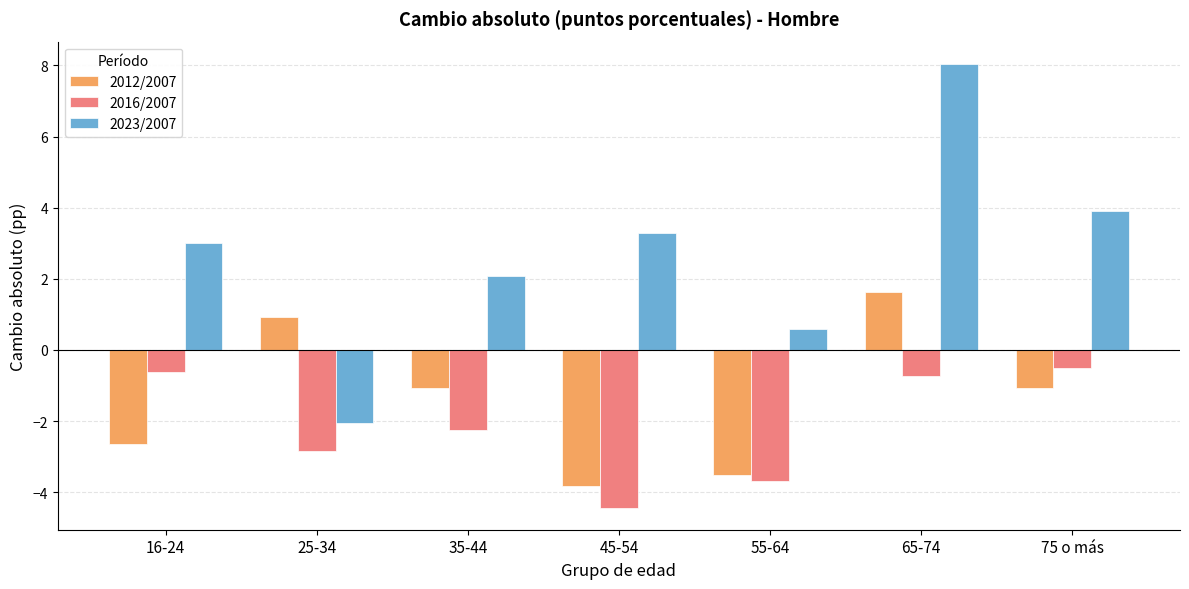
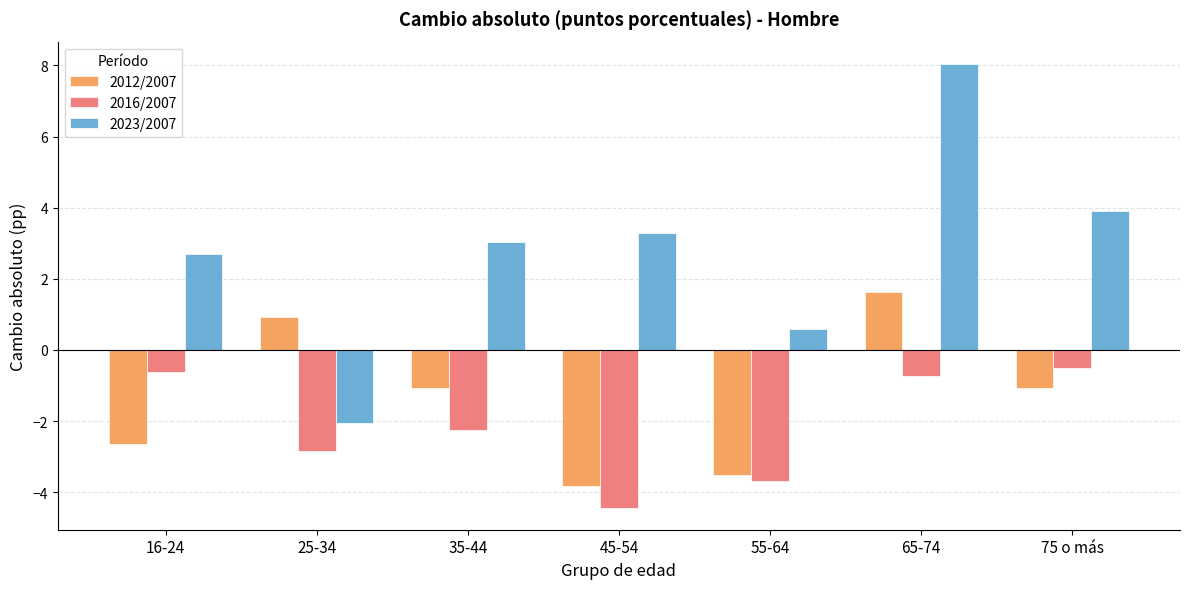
2023/2007, 16-24: 3.0 -> 2.7
2023/2007, 35-44: 2.1 -> 3.0
